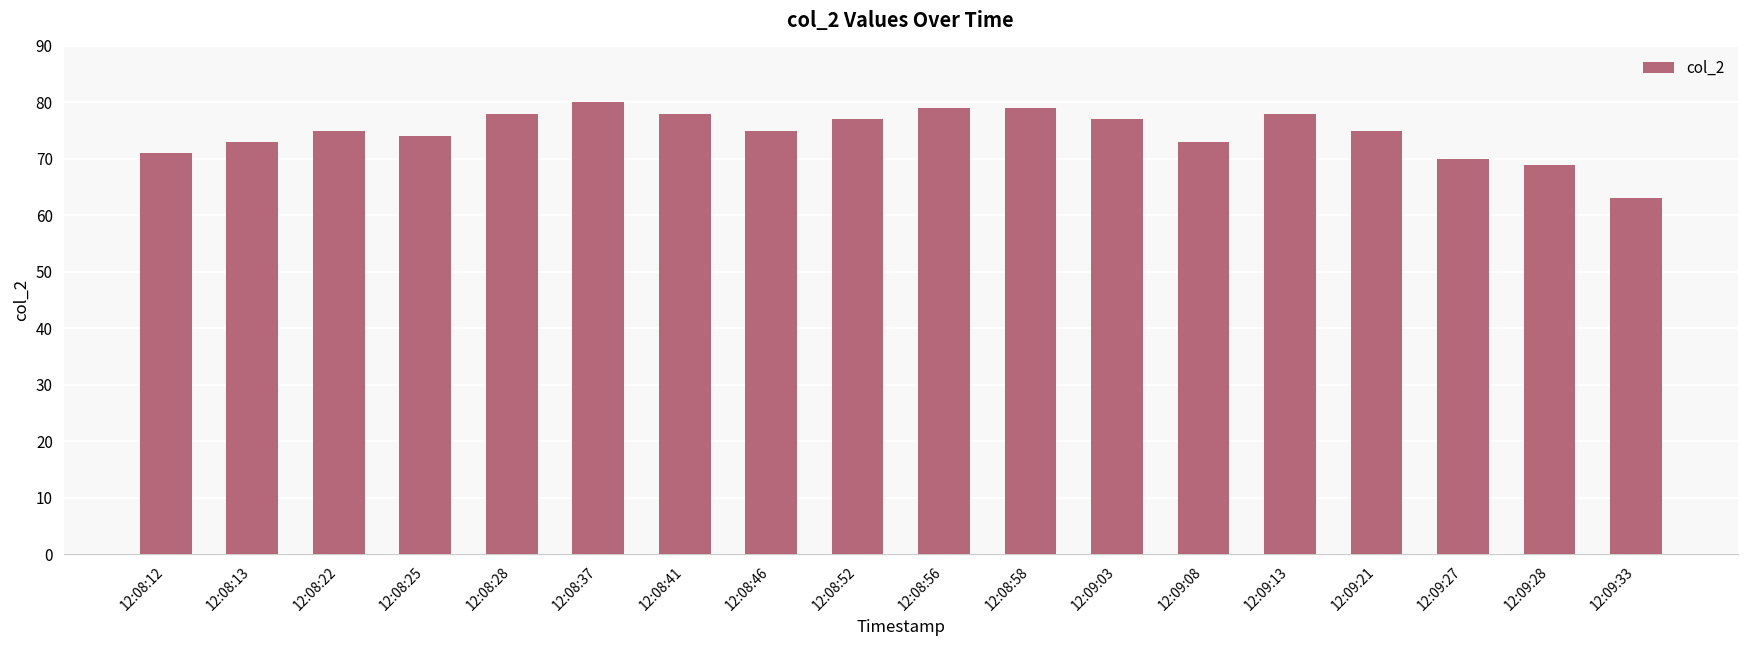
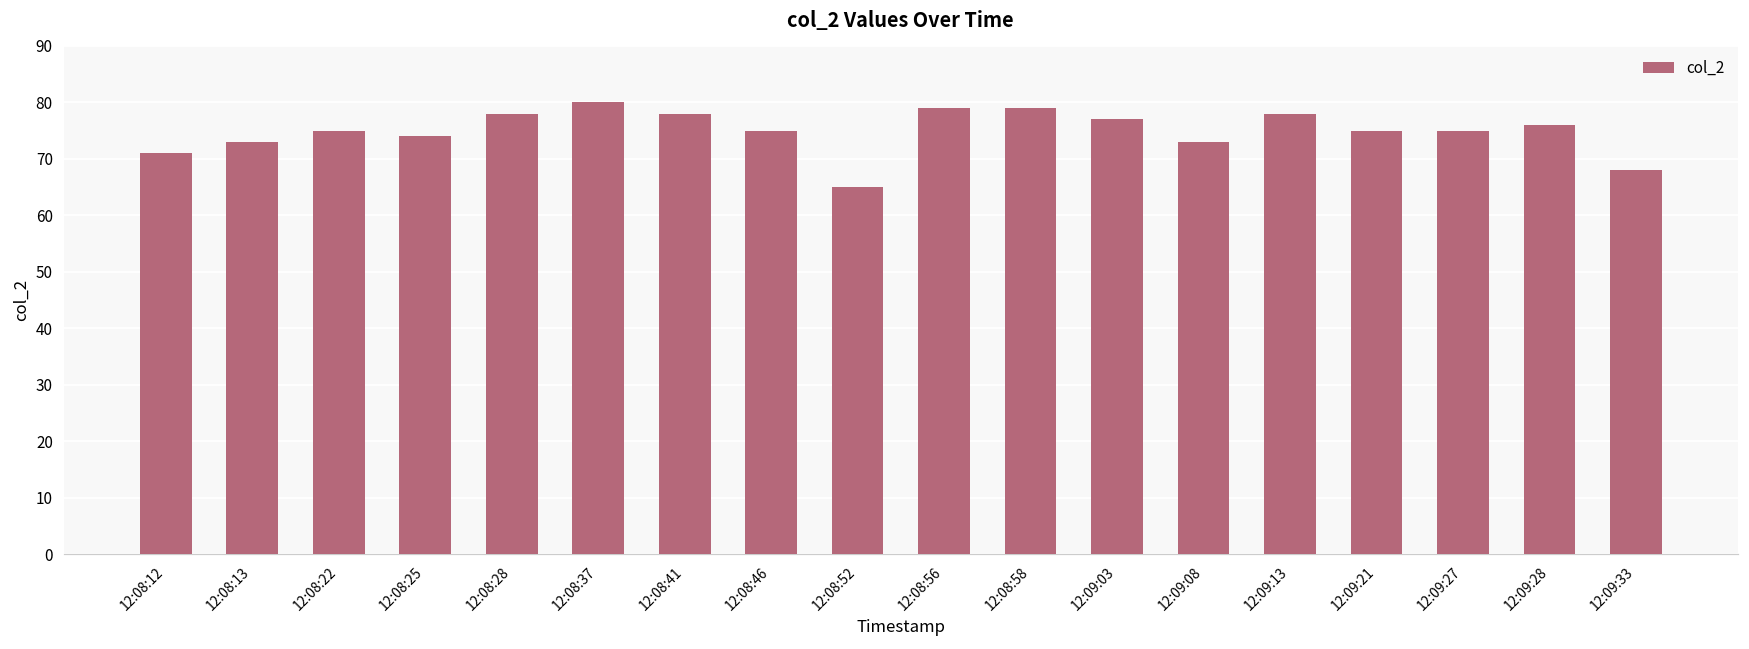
12:08:52: 77 -> 65
12:09:27: 70 -> 75
12:09:28: 69 -> 76
12:09:33: 63 -> 68
